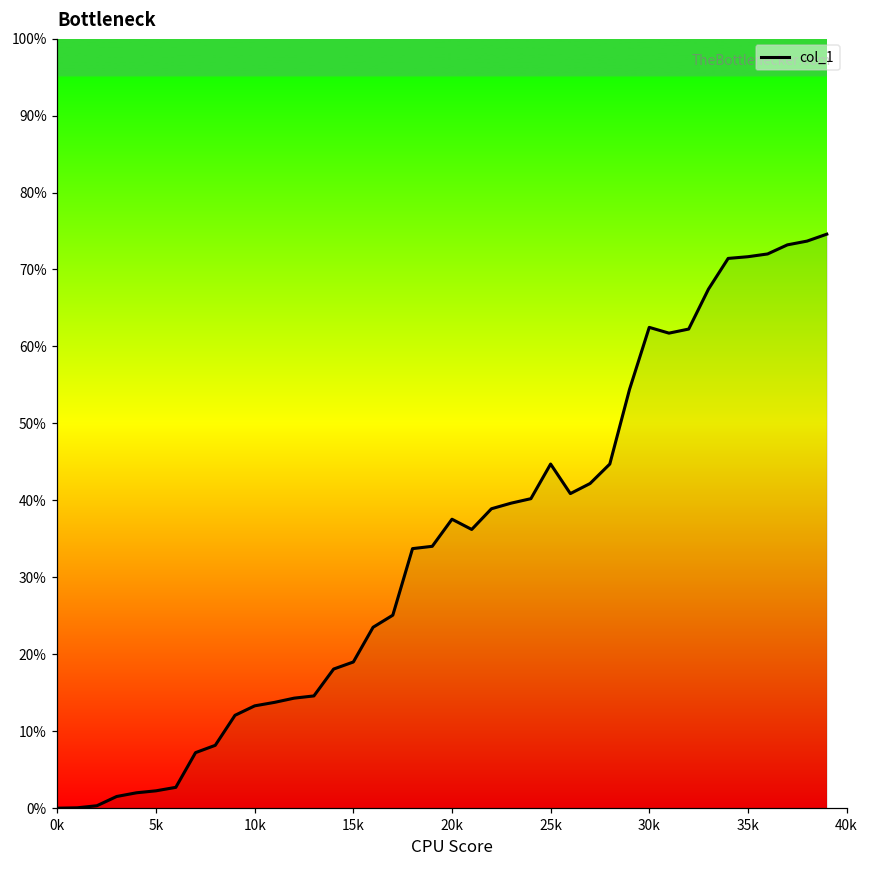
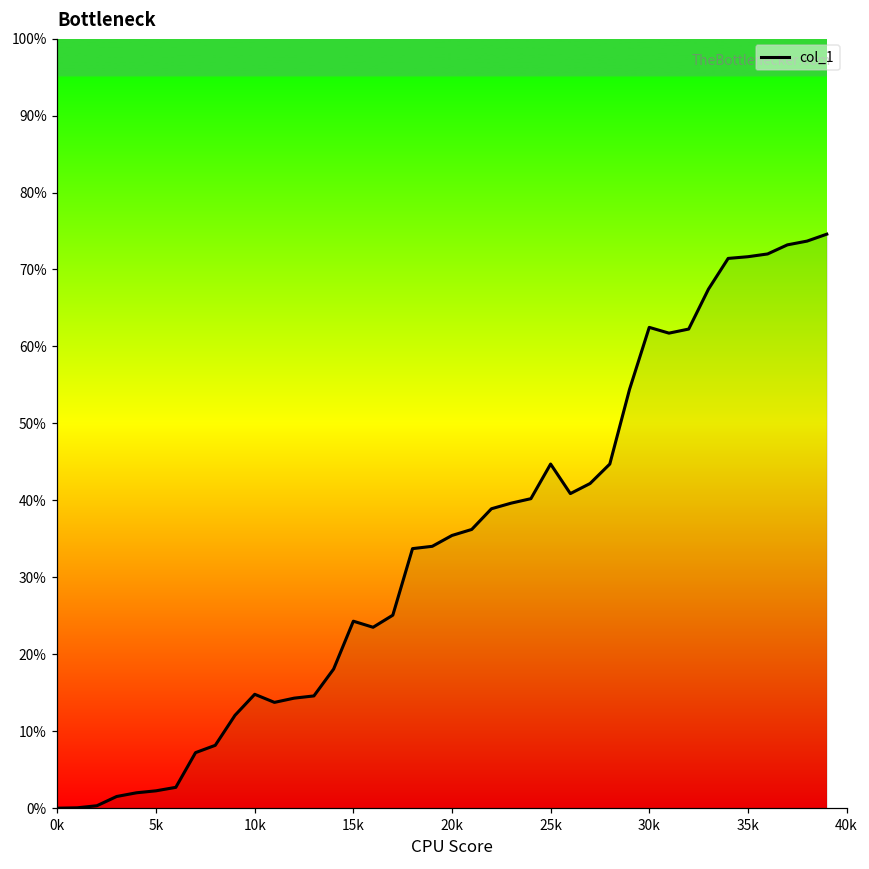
10k: 13% -> 15%
15k: 19% -> 24%
20k: 38% -> 35%
